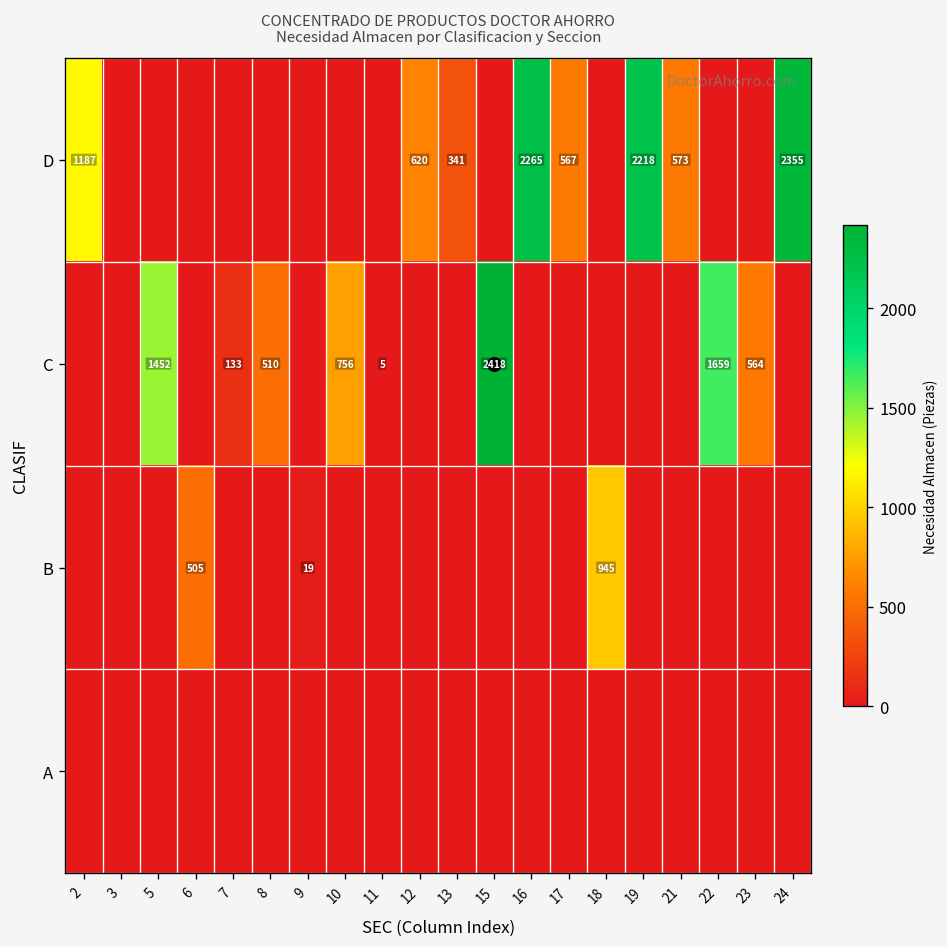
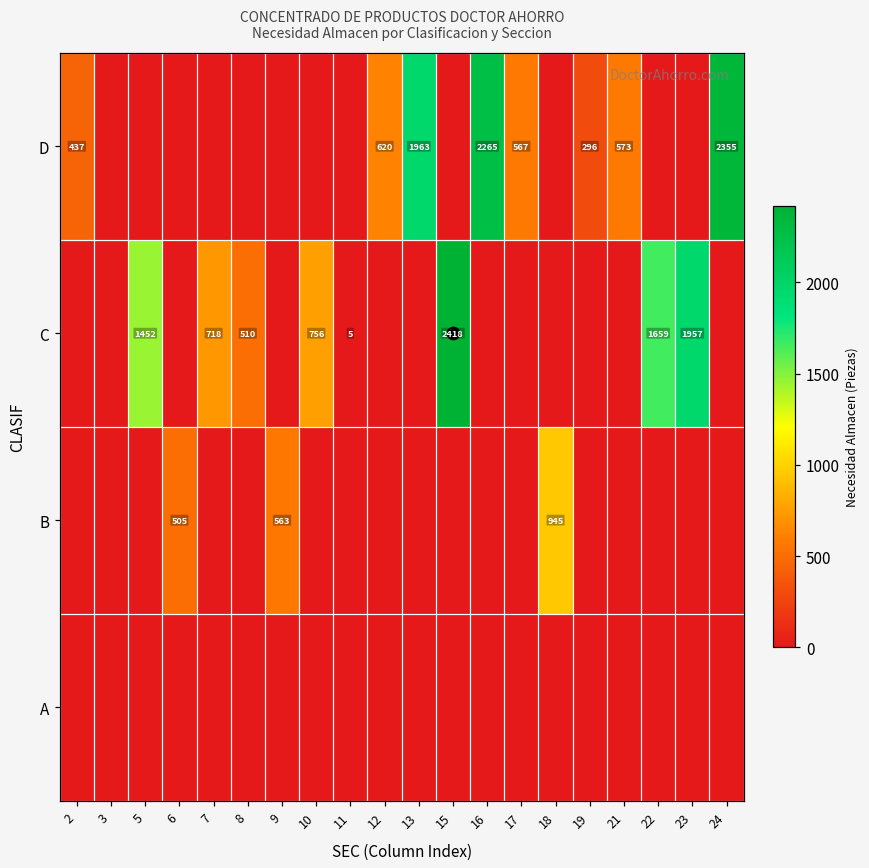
D, 2: 1187 -> 437
D, 13: 341 -> 1963
D, 19: 2218 -> 296
C, 7: 133 -> 718
C, 23: 564 -> 1957
B, 9: 19 -> 563
